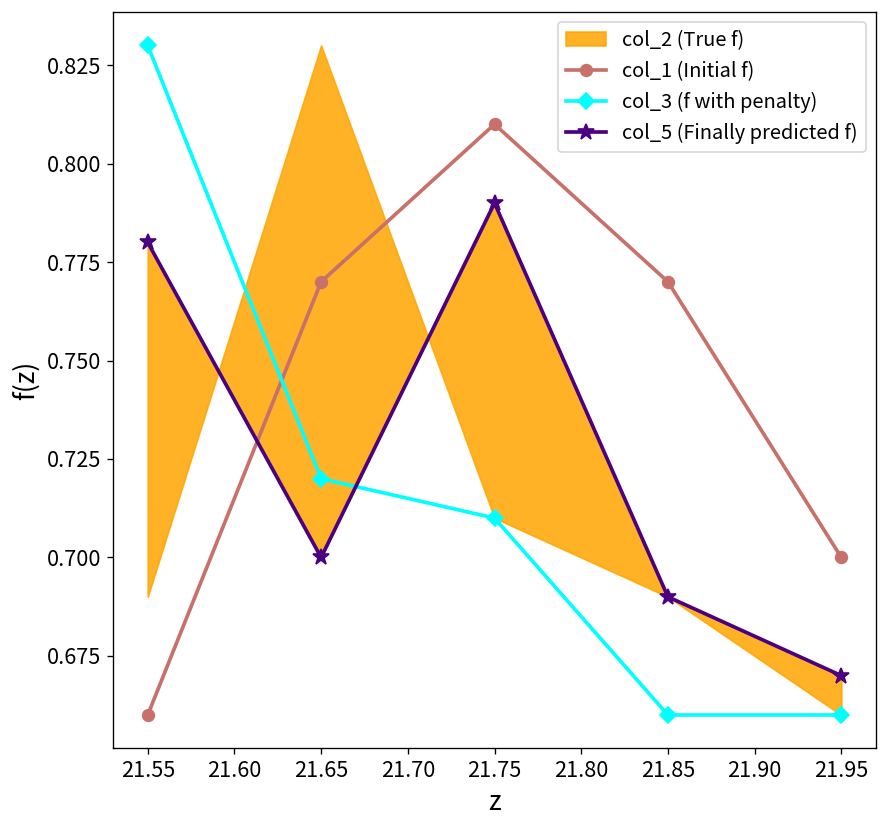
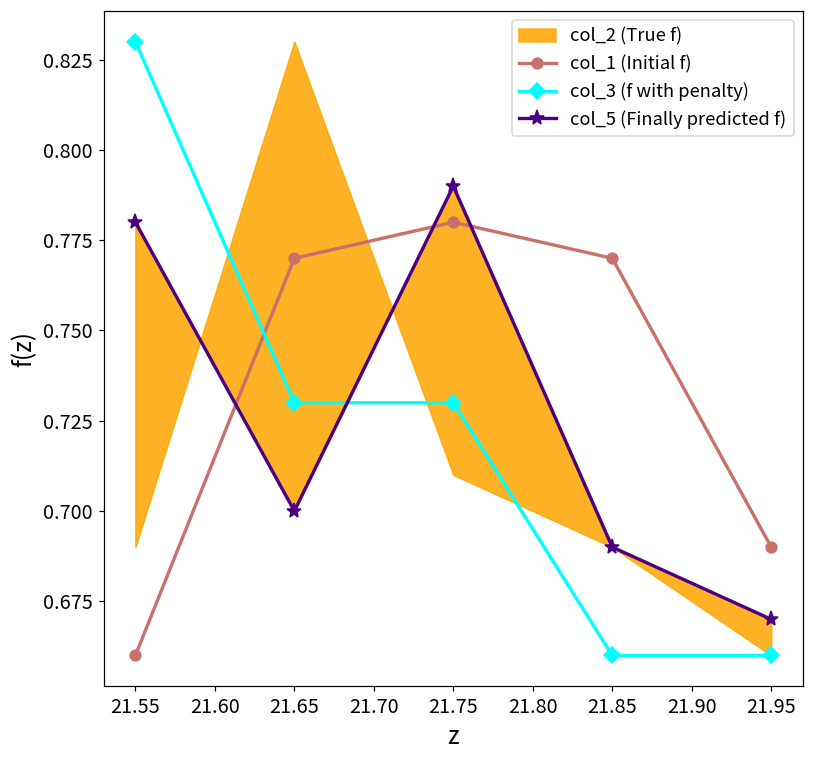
col_3 (f with penalty), 21.65: 0.72 -> 0.73
col_1 (Initial f), 21.75: 0.81 -> 0.78
col_3 (f with penalty), 21.75: 0.71 -> 0.73
col_1 (Initial f), 21.95: 0.70 -> 0.69
